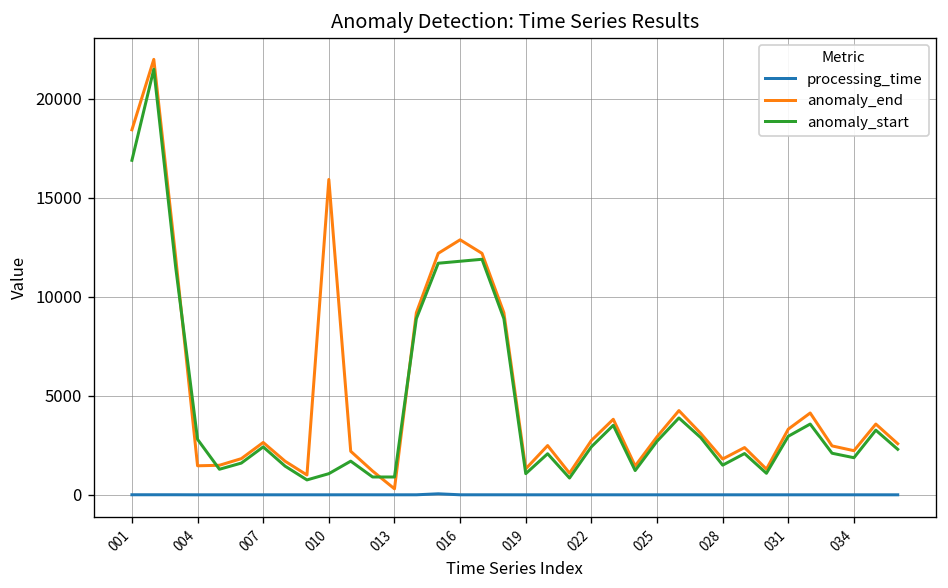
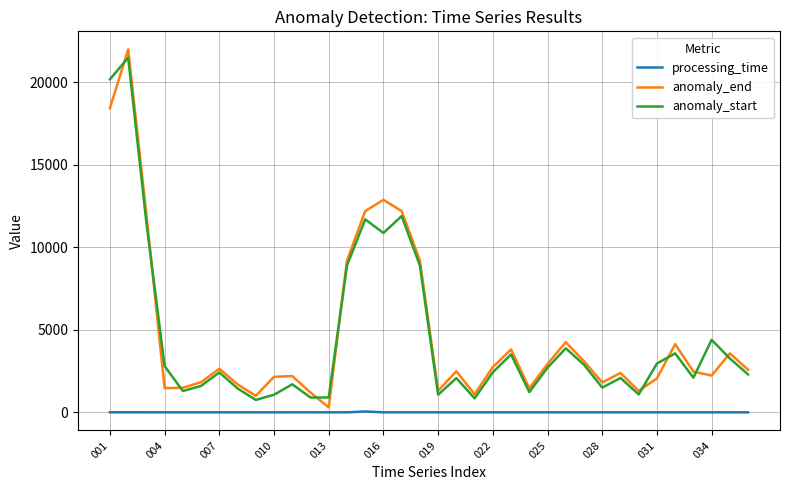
anomaly_start, 001: 16900 -> 20200
anomaly_end, 010: 15900 -> 2200
anomaly_start, 016: 11800 -> 10900
anomaly_end, 031: 3300 -> 2100
anomaly_start, 034: 1900 -> 4400
